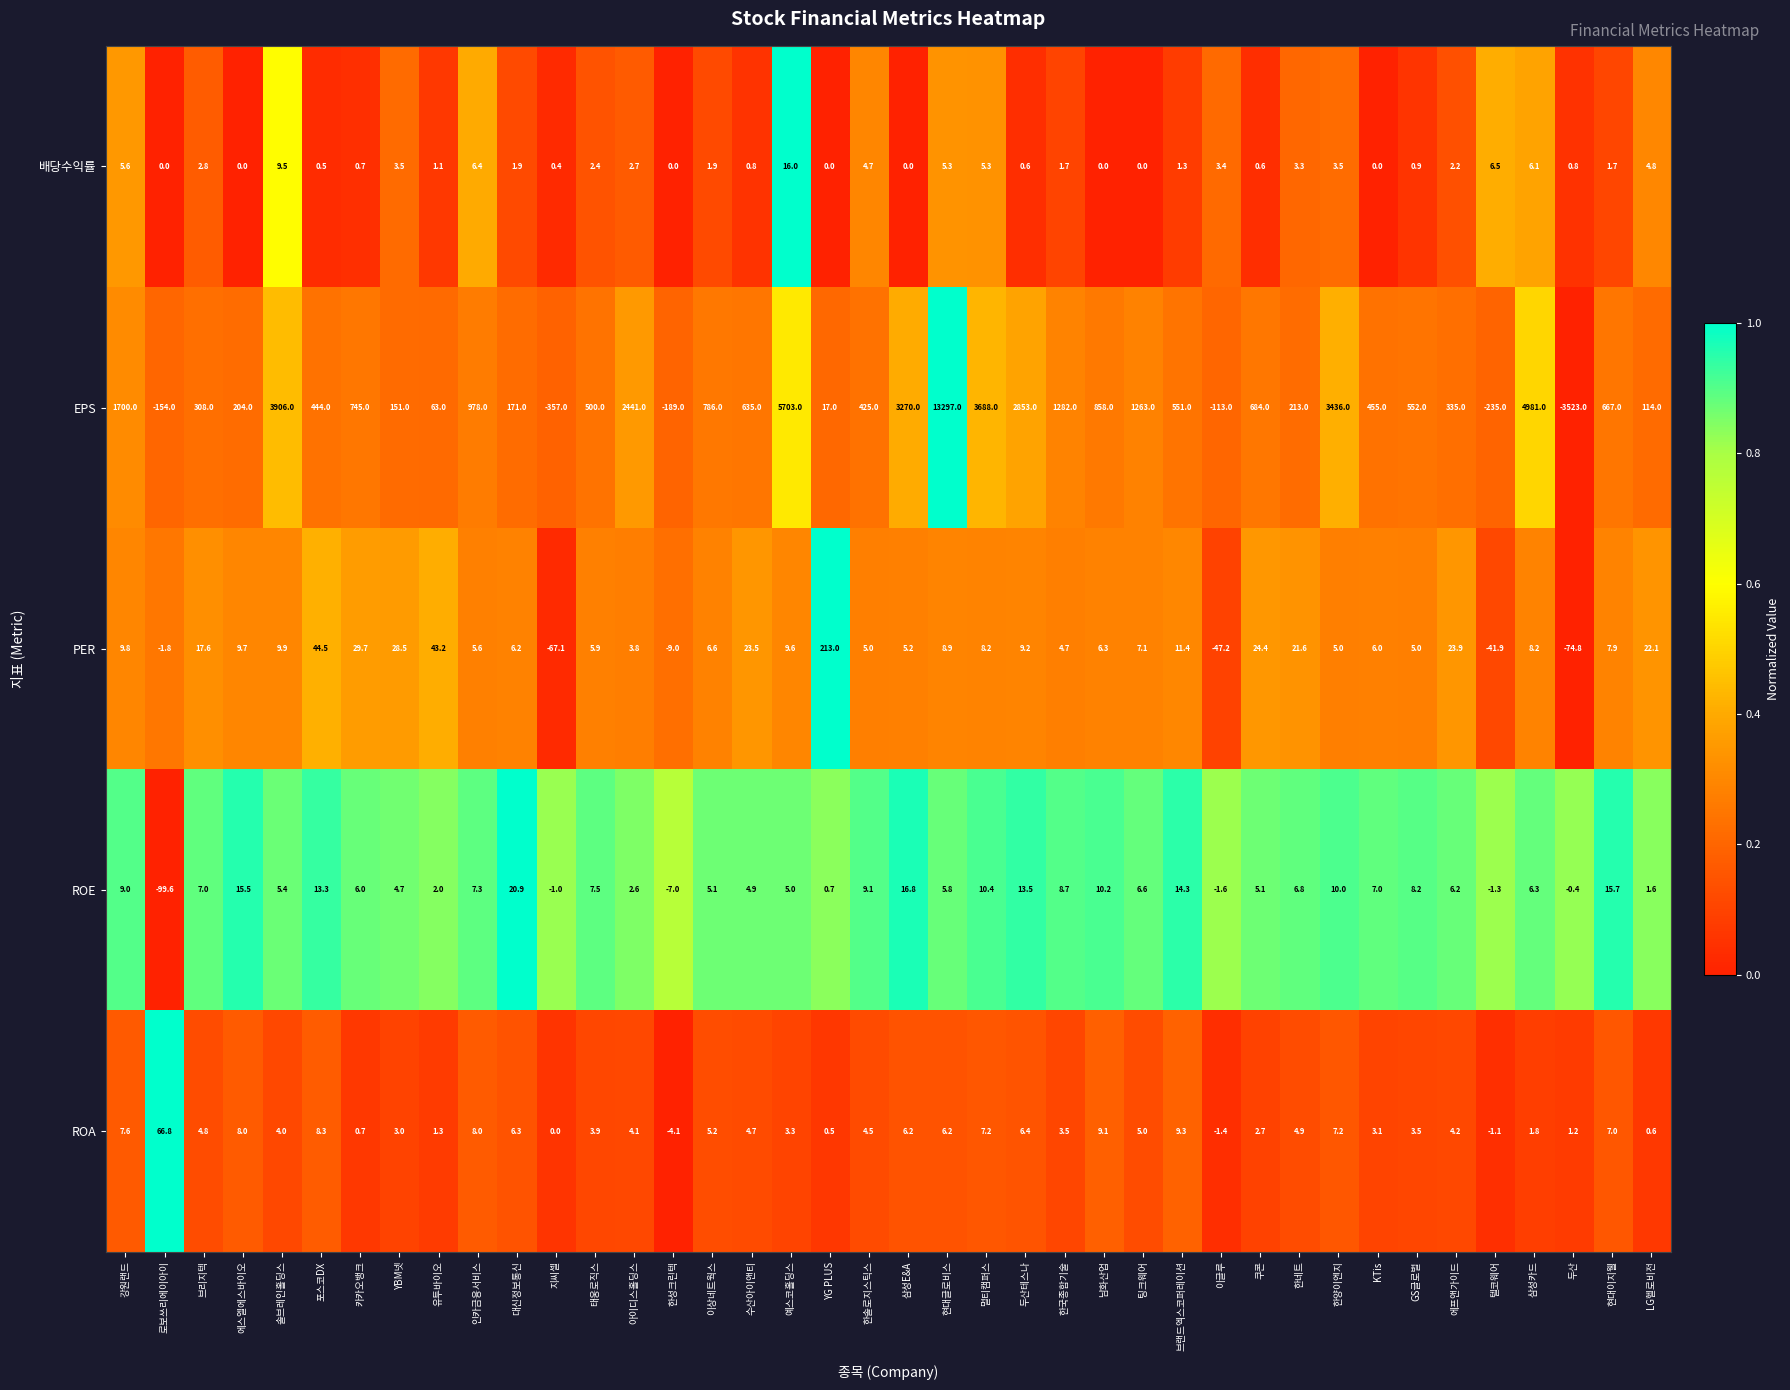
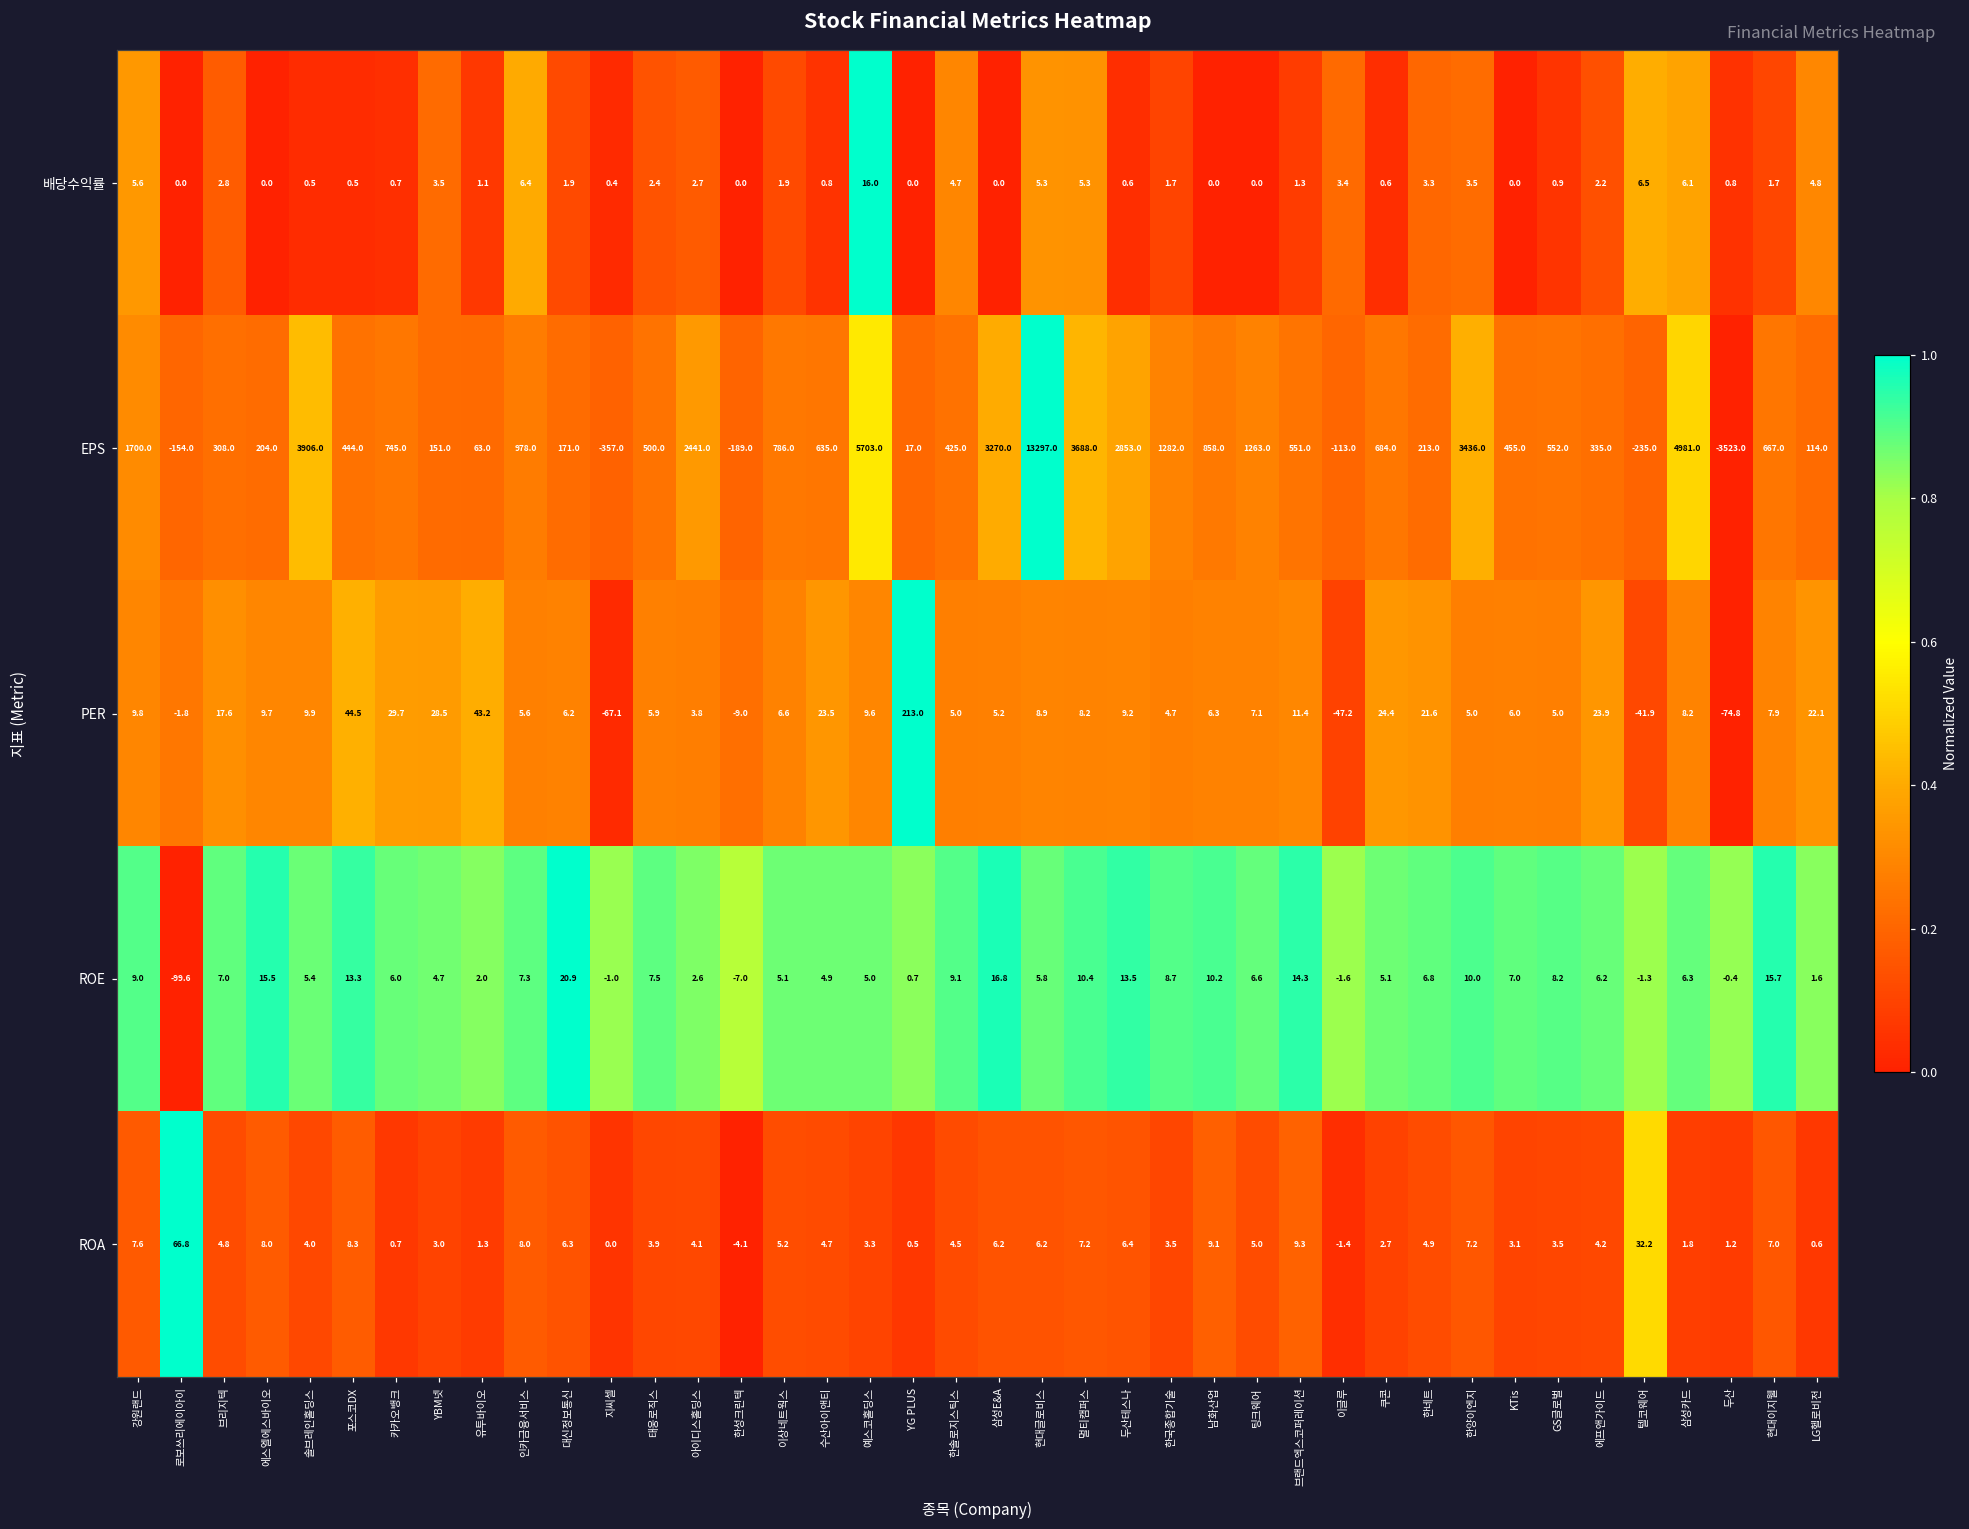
배당수익률, 솔브레인홀딩스: 9.5 -> 0.5
ROA, 텔코웨어: -1.1 -> 32.2
